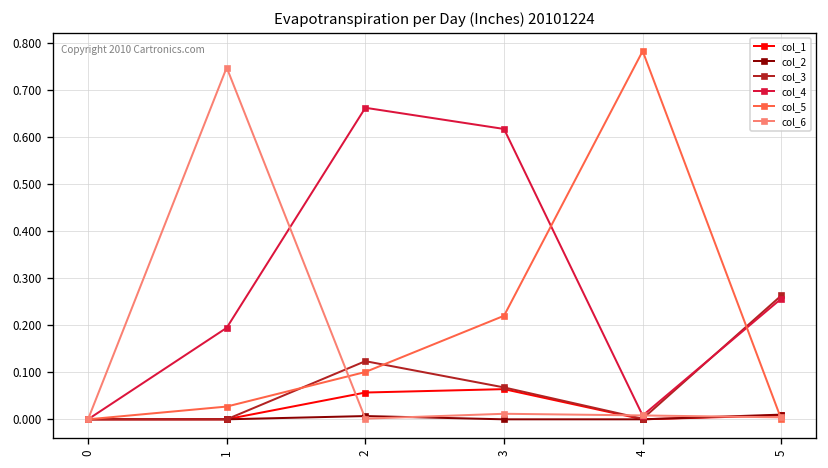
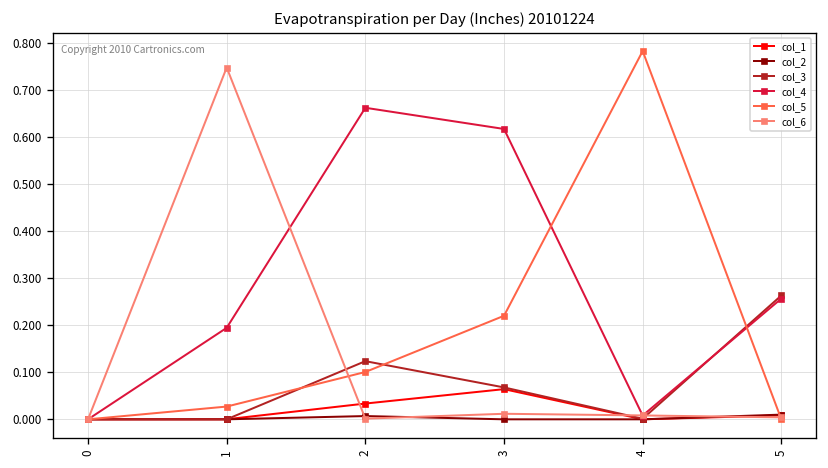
col_1, 2: 0.06 -> 0.03
